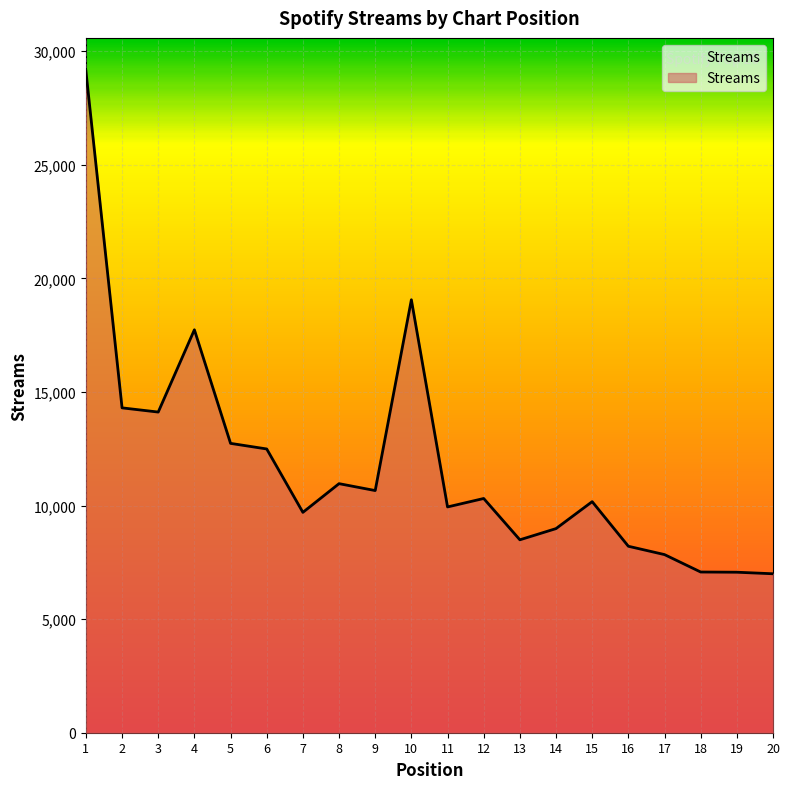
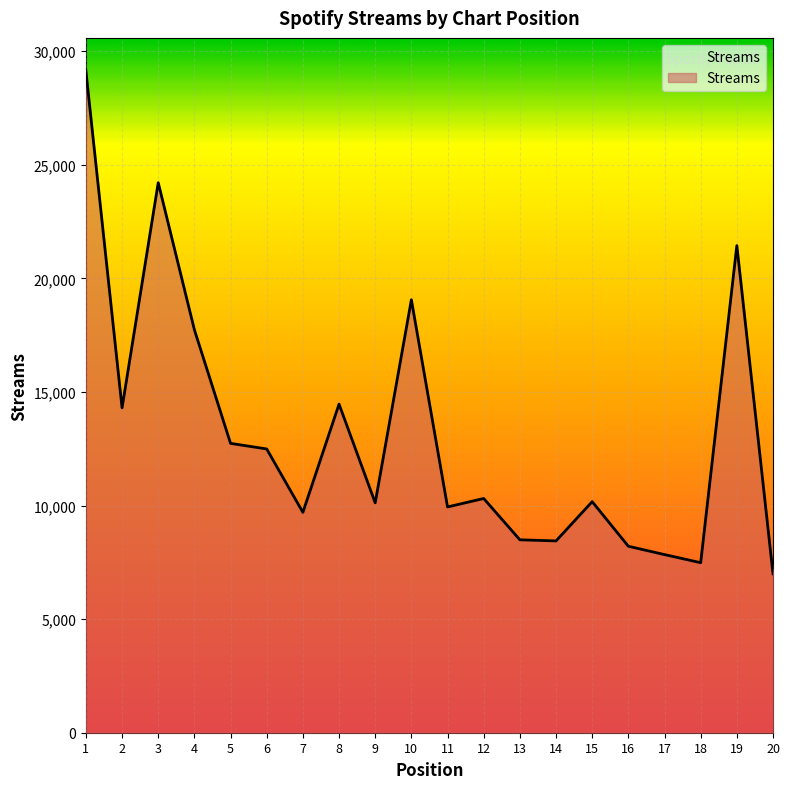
3: 14,100 -> 24,200
8: 11,000 -> 14,500
9: 10,700 -> 10,100
14: 9,000 -> 8,400
18: 7,100 -> 7,500
19: 7,100 -> 21,400
